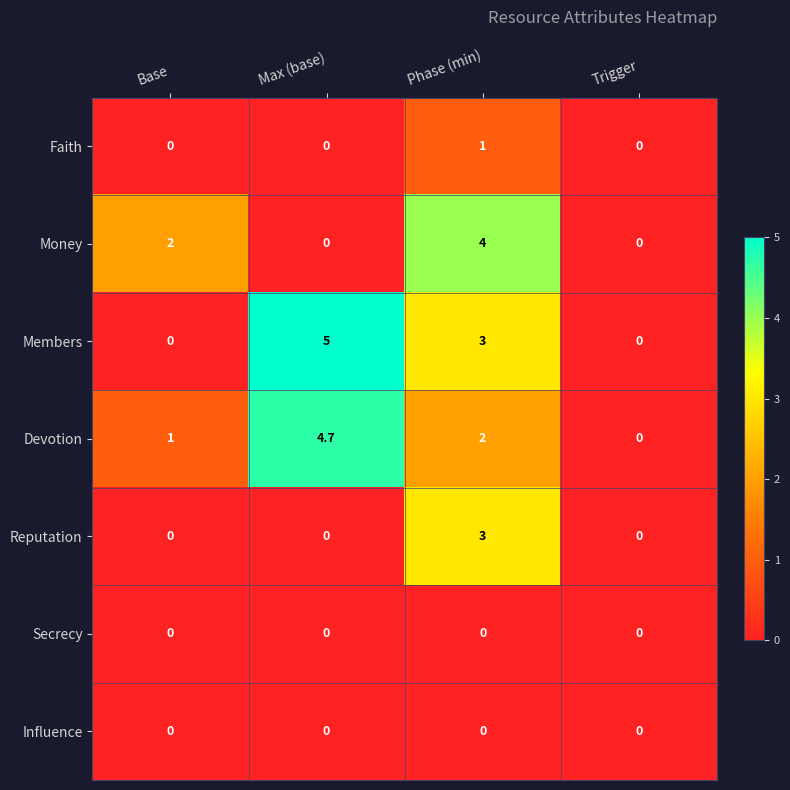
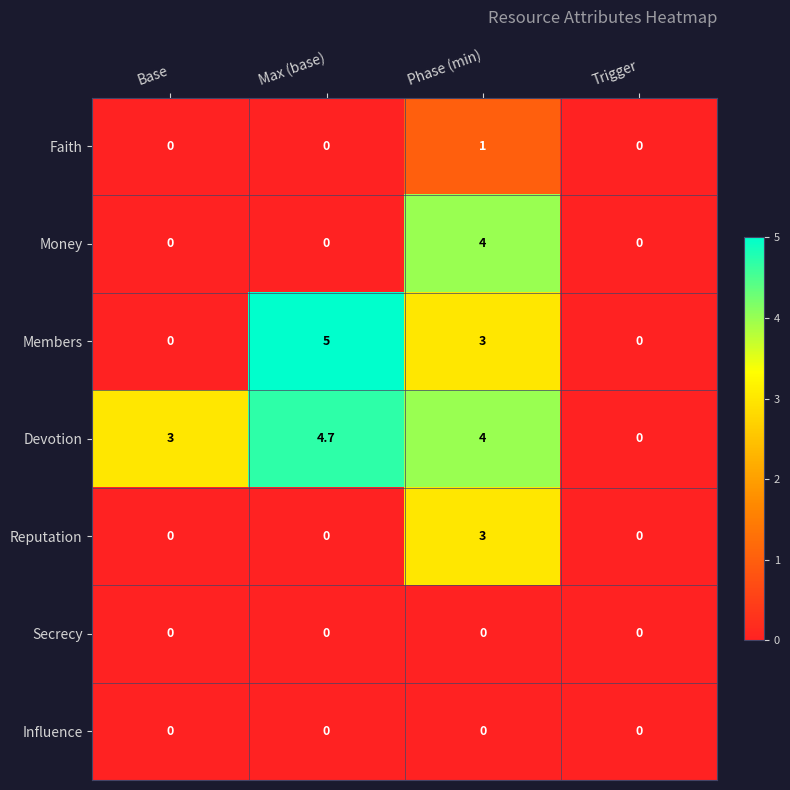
Money, Base: 2 -> 0
Devotion, Base: 1 -> 3
Devotion, Phase (min): 2 -> 4
